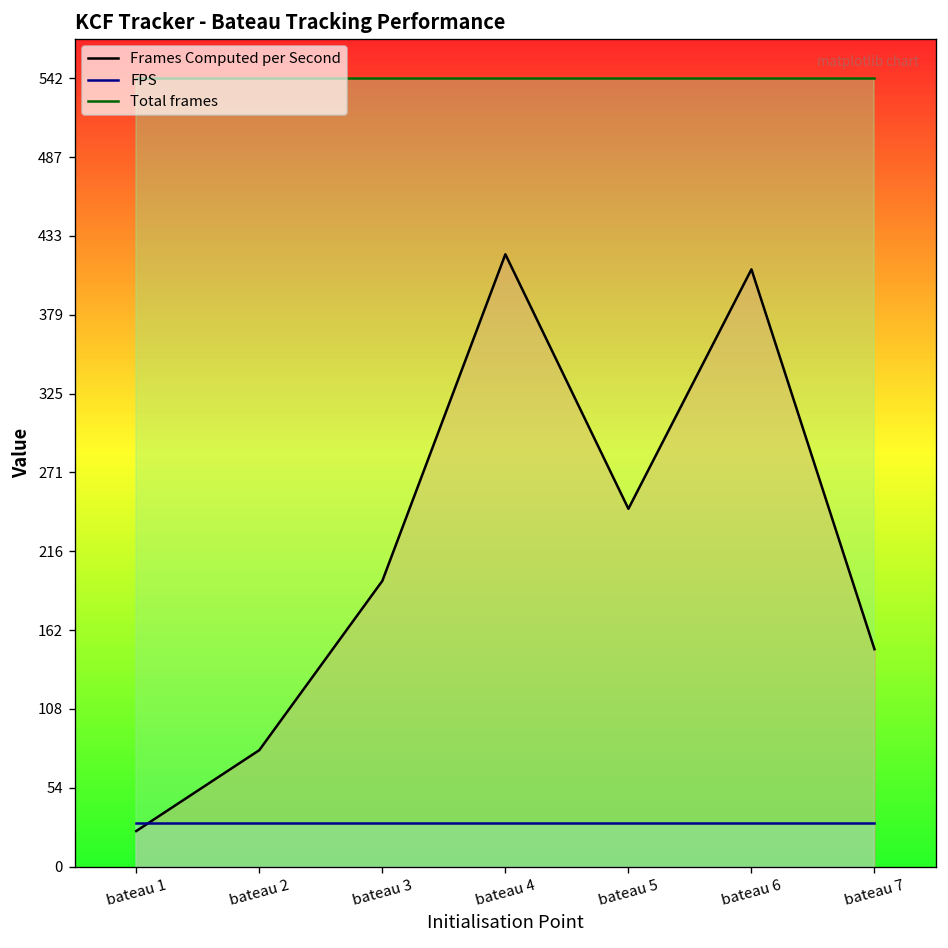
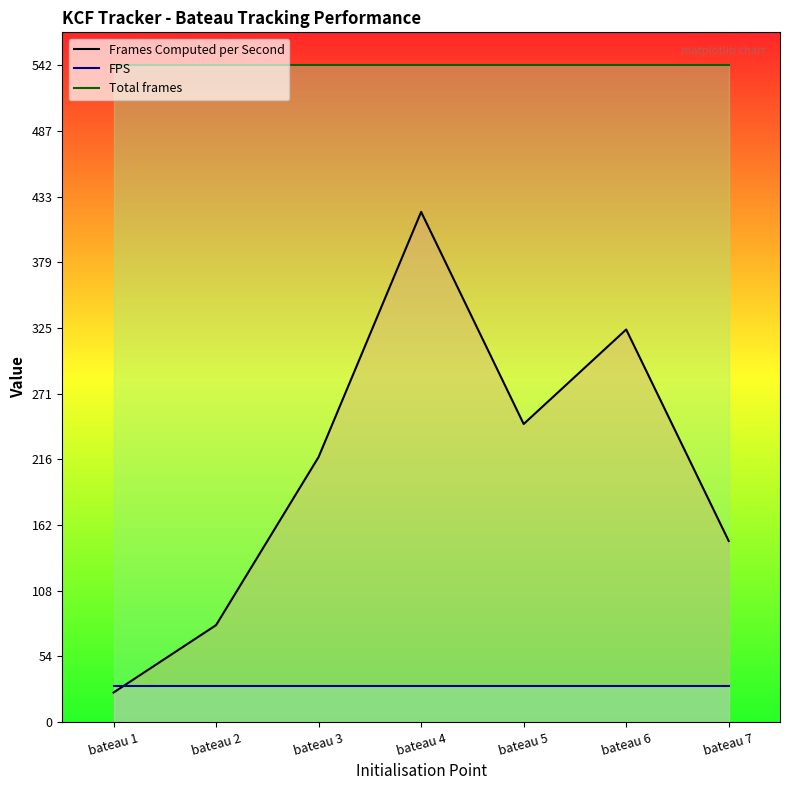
Frames Computed per Second, bateau 3: 196 -> 219
Frames Computed per Second, bateau 6: 411 -> 324
